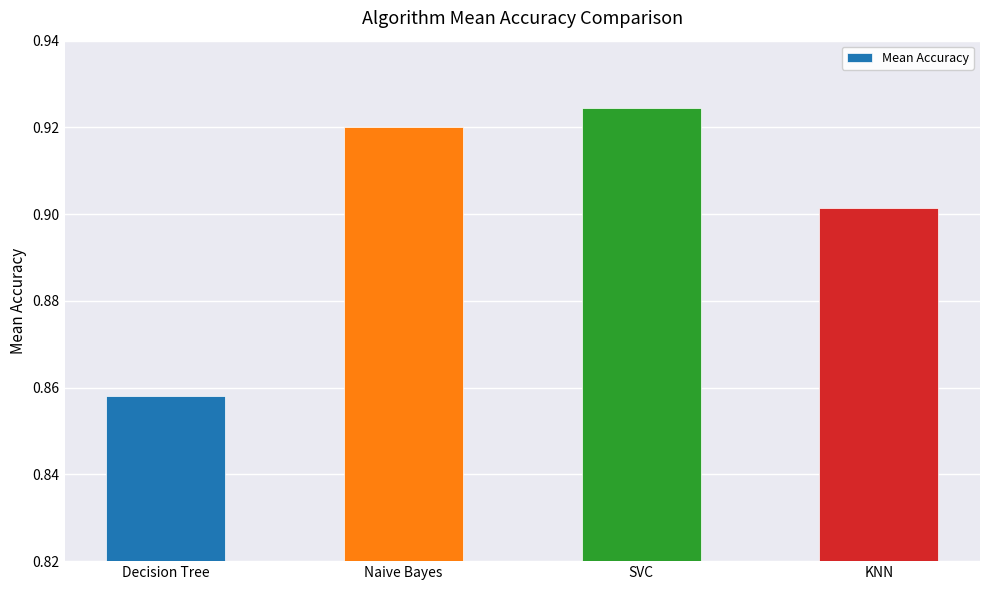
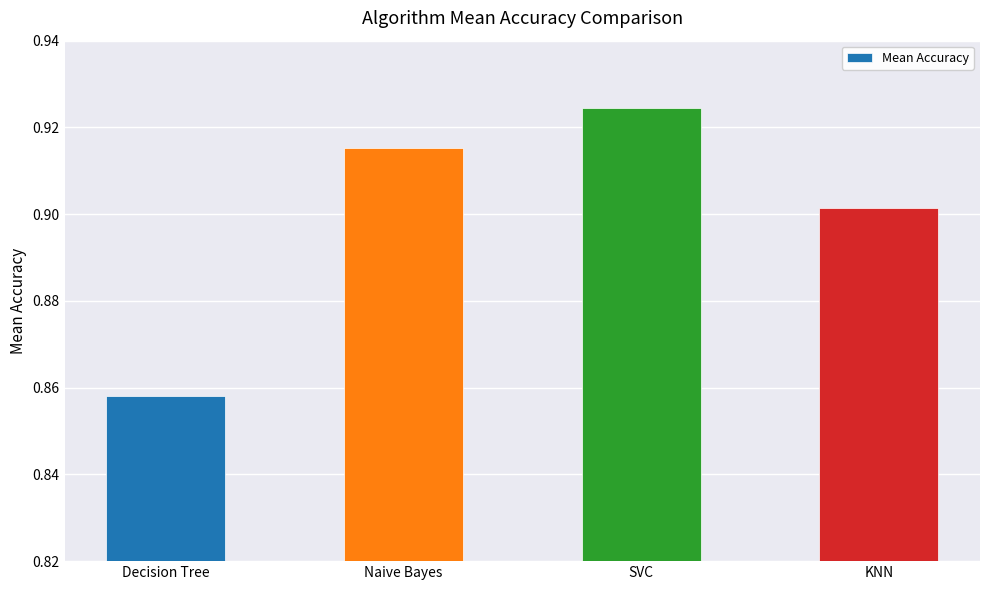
Naive Bayes: 0.920 -> 0.915
